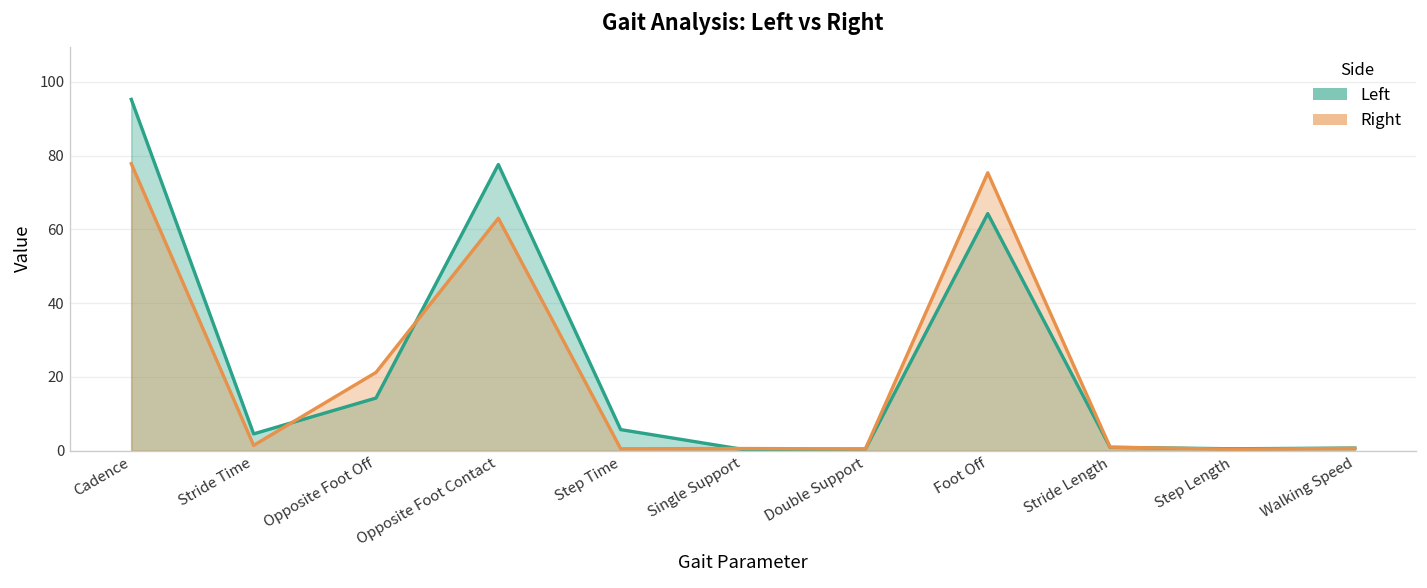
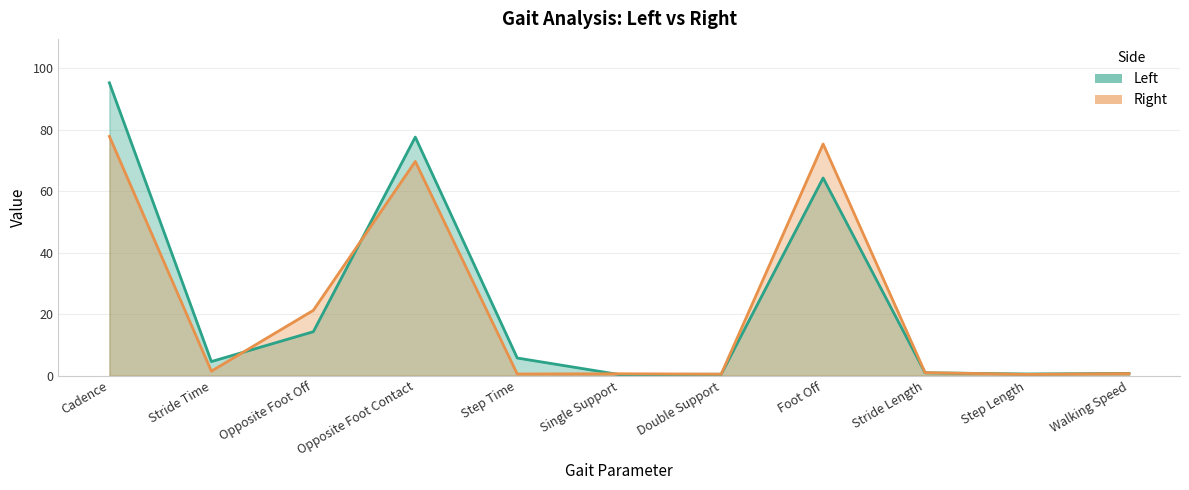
Right, Opposite Foot Contact: 63 -> 70
